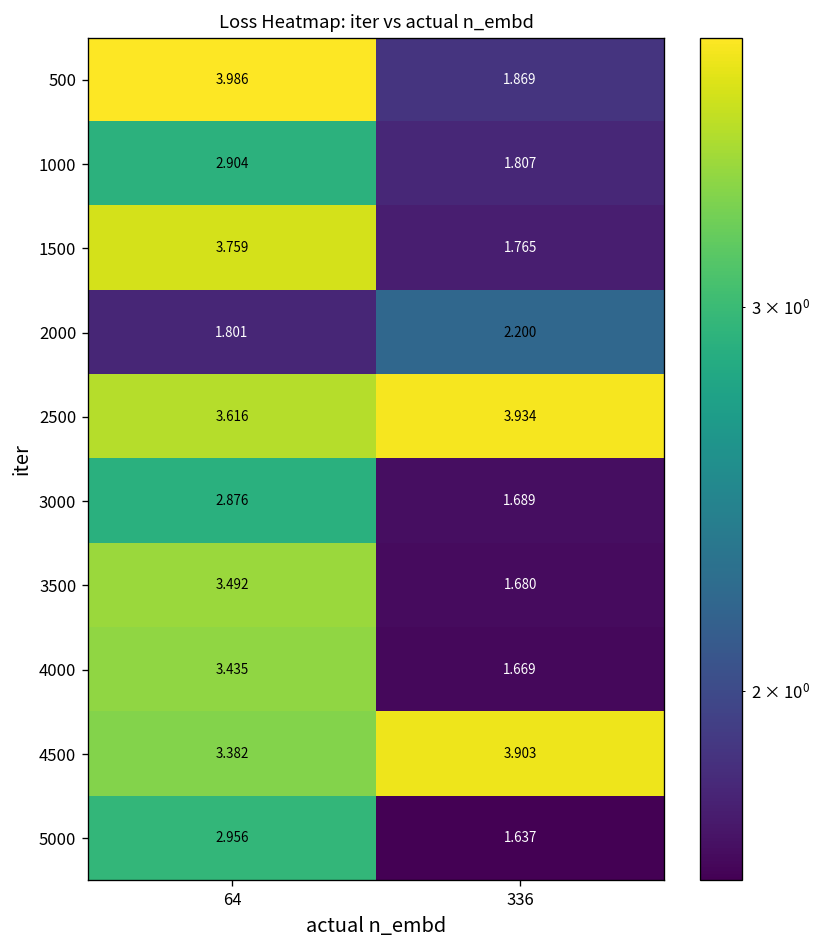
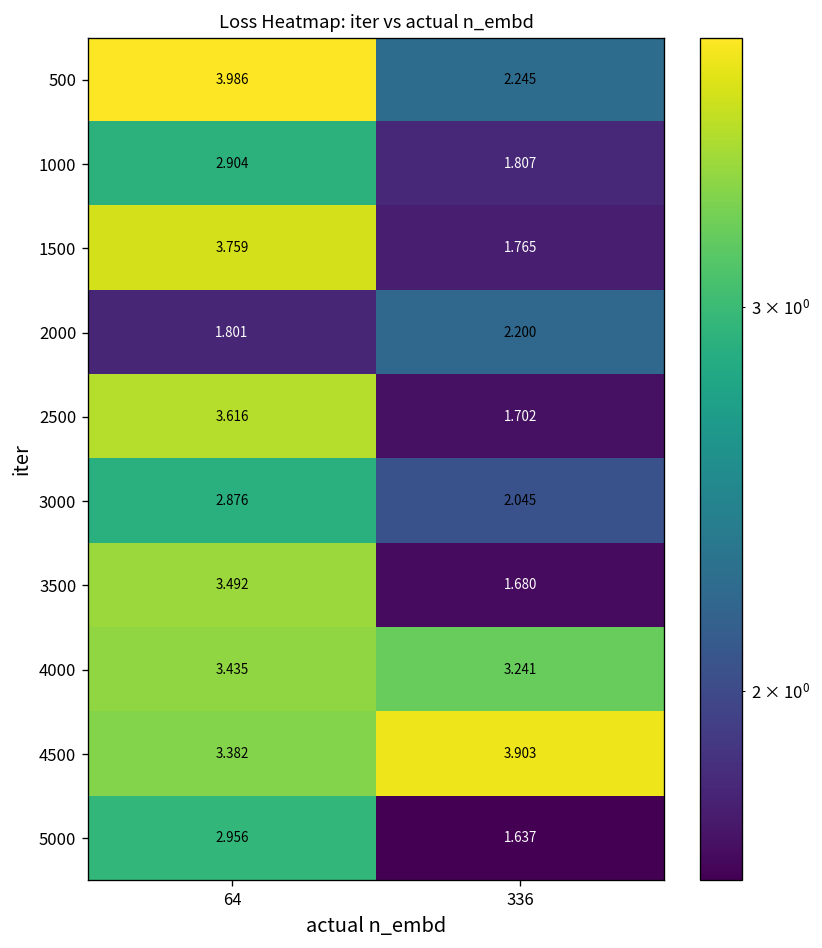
500, 336: 1.869 -> 2.245
2500, 336: 3.934 -> 1.702
3000, 336: 1.689 -> 2.045
4000, 336: 1.669 -> 3.241
